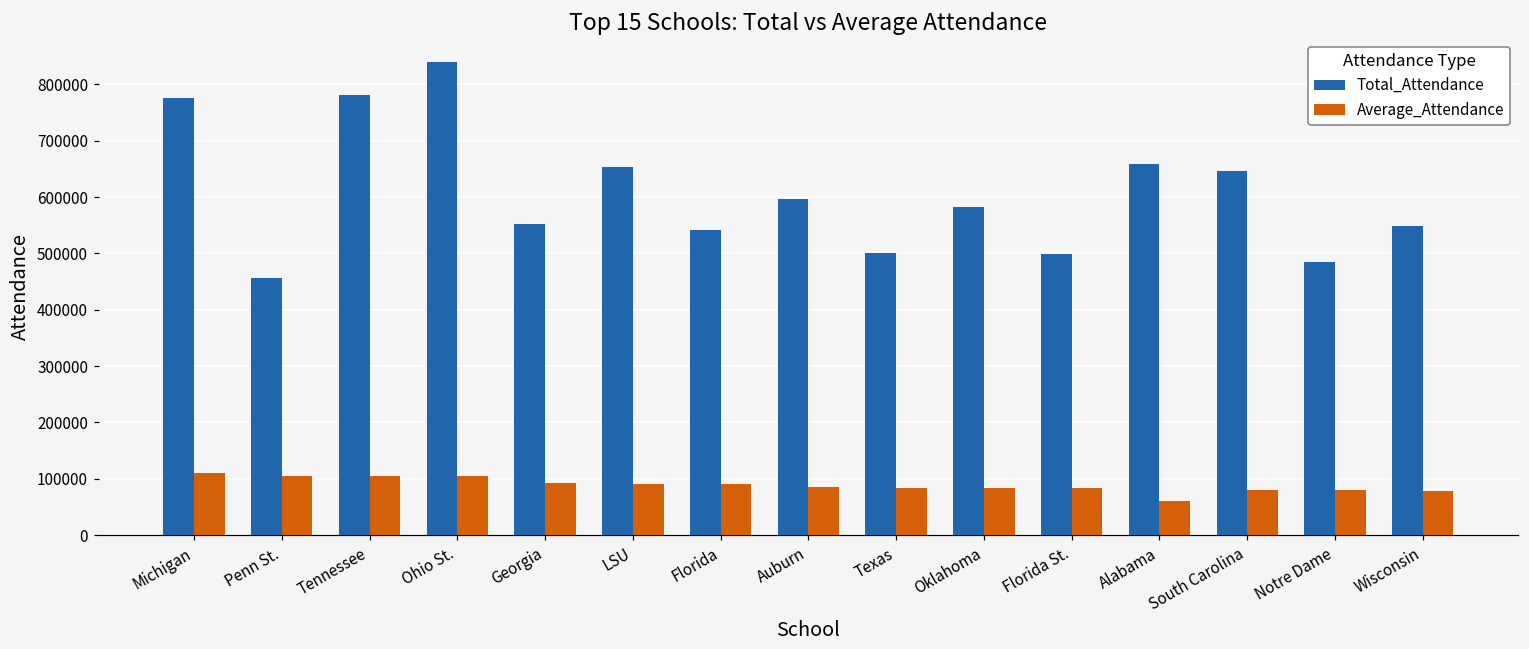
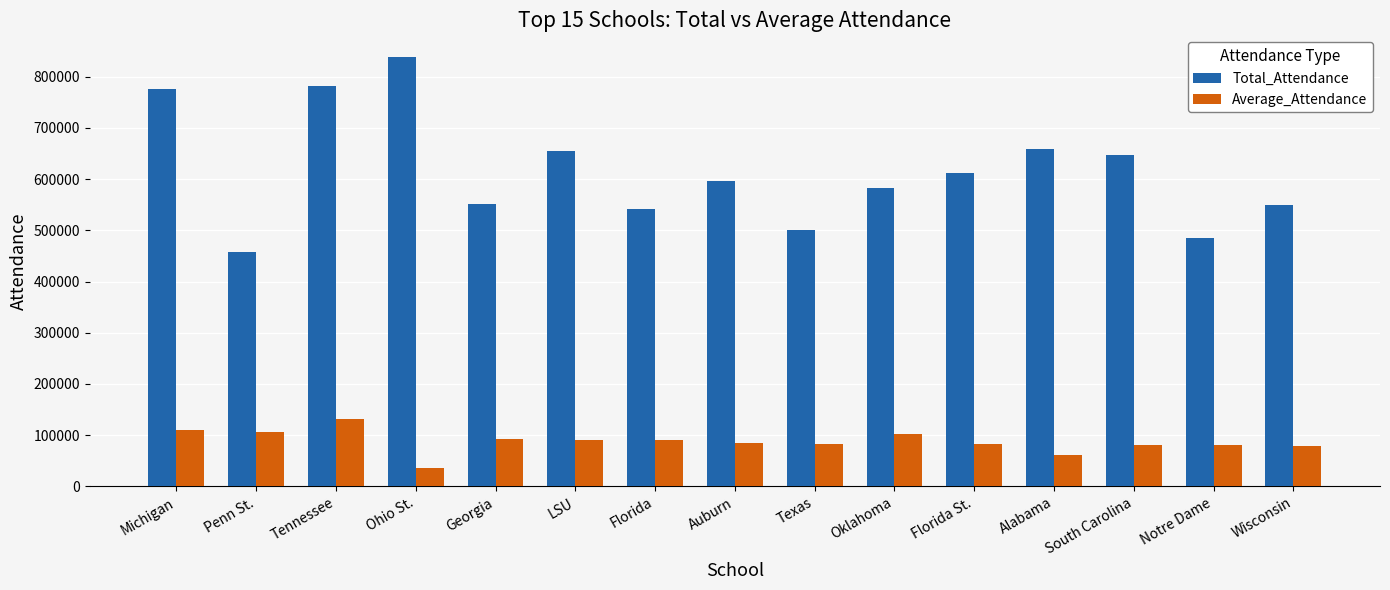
Average_Attendance, Tennessee: 110000 -> 130000
Average_Attendance, Ohio St.: 100000 -> 40000
Average_Attendance, Oklahoma: 80000 -> 100000
Total_Attendance, Florida St.: 500000 -> 610000
